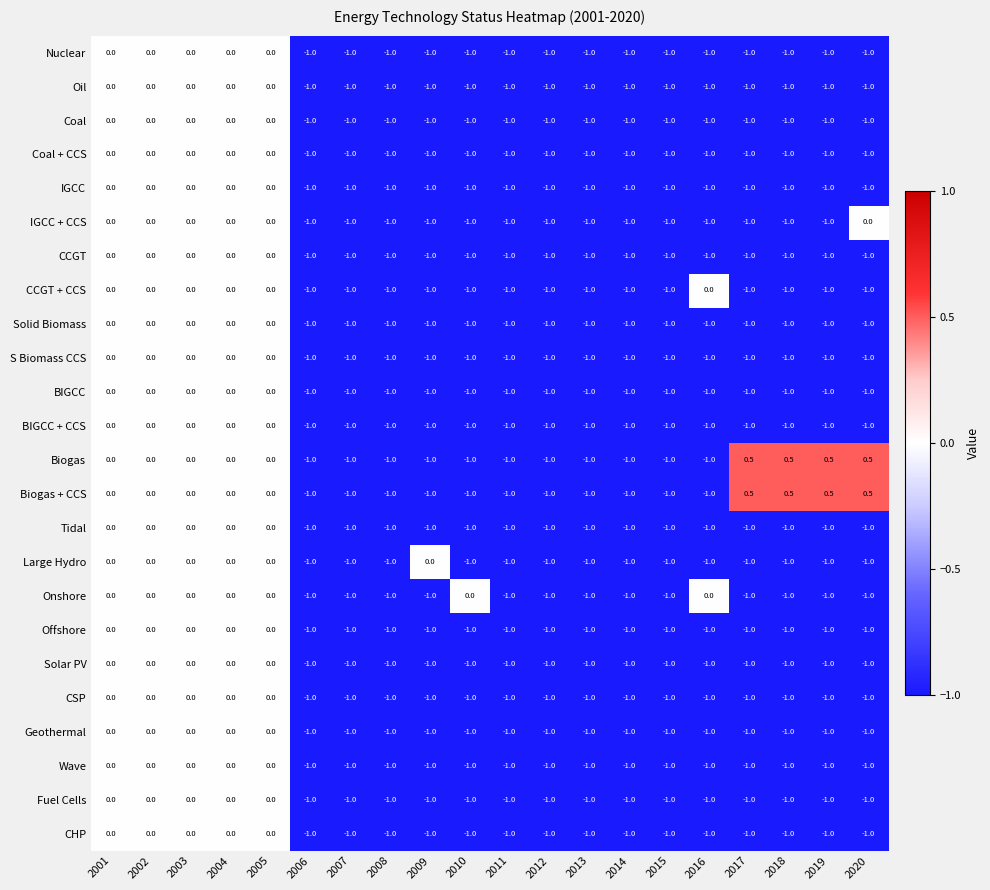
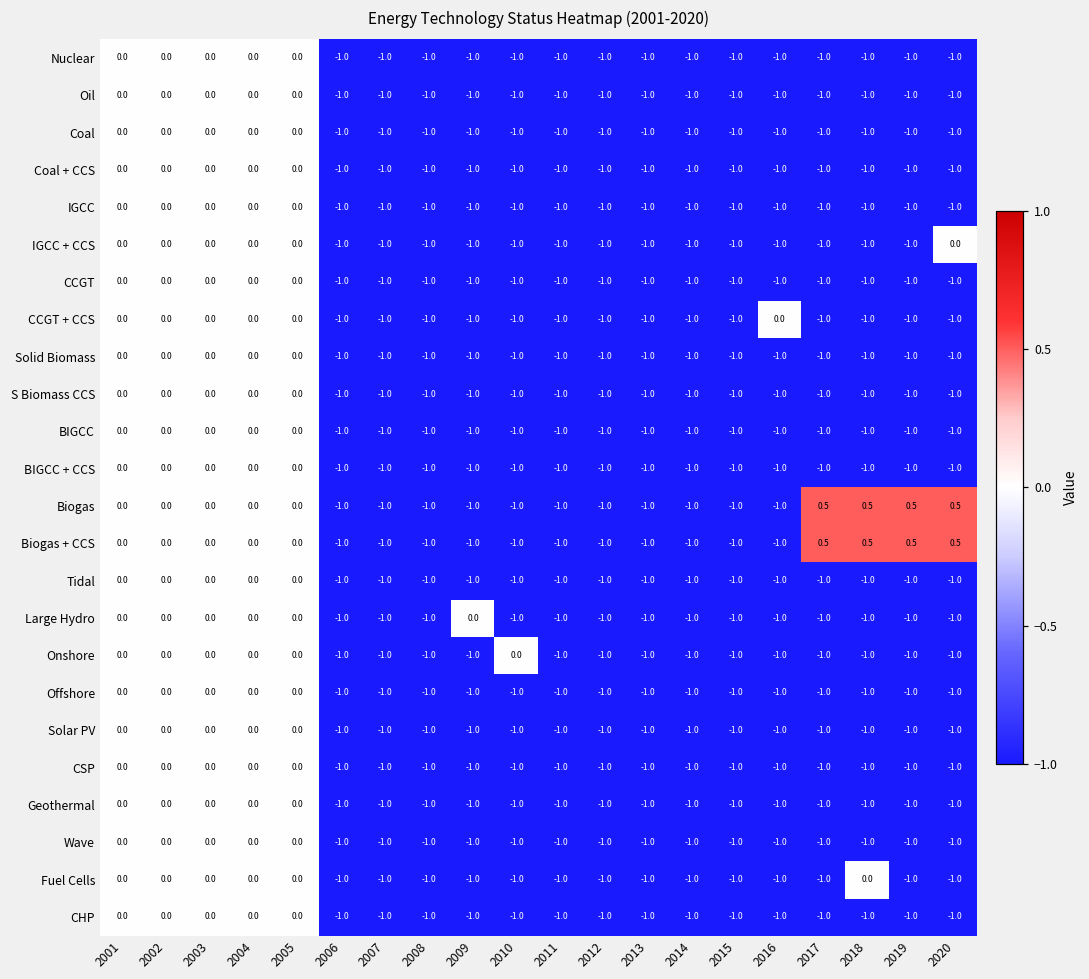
Onshore, 2016: 0.0 -> -1.0
Fuel Cells, 2018: -1.0 -> 0.0
